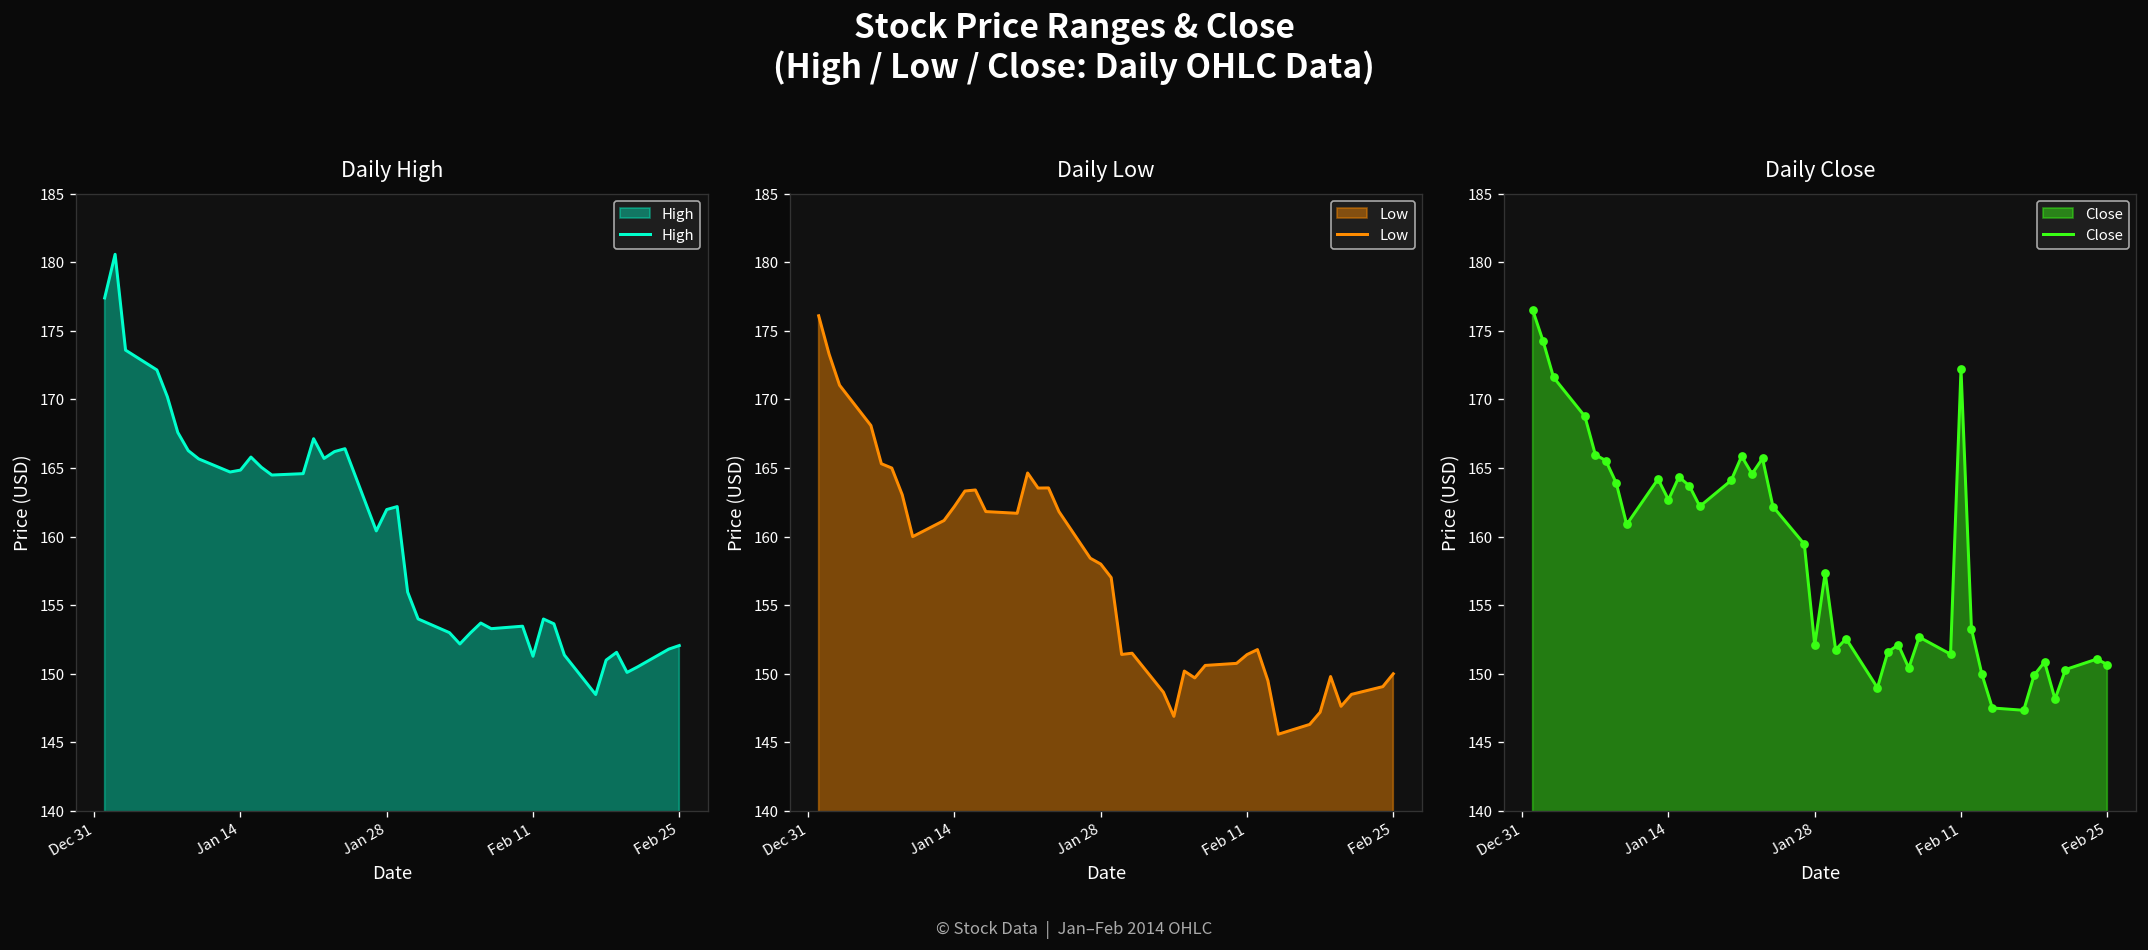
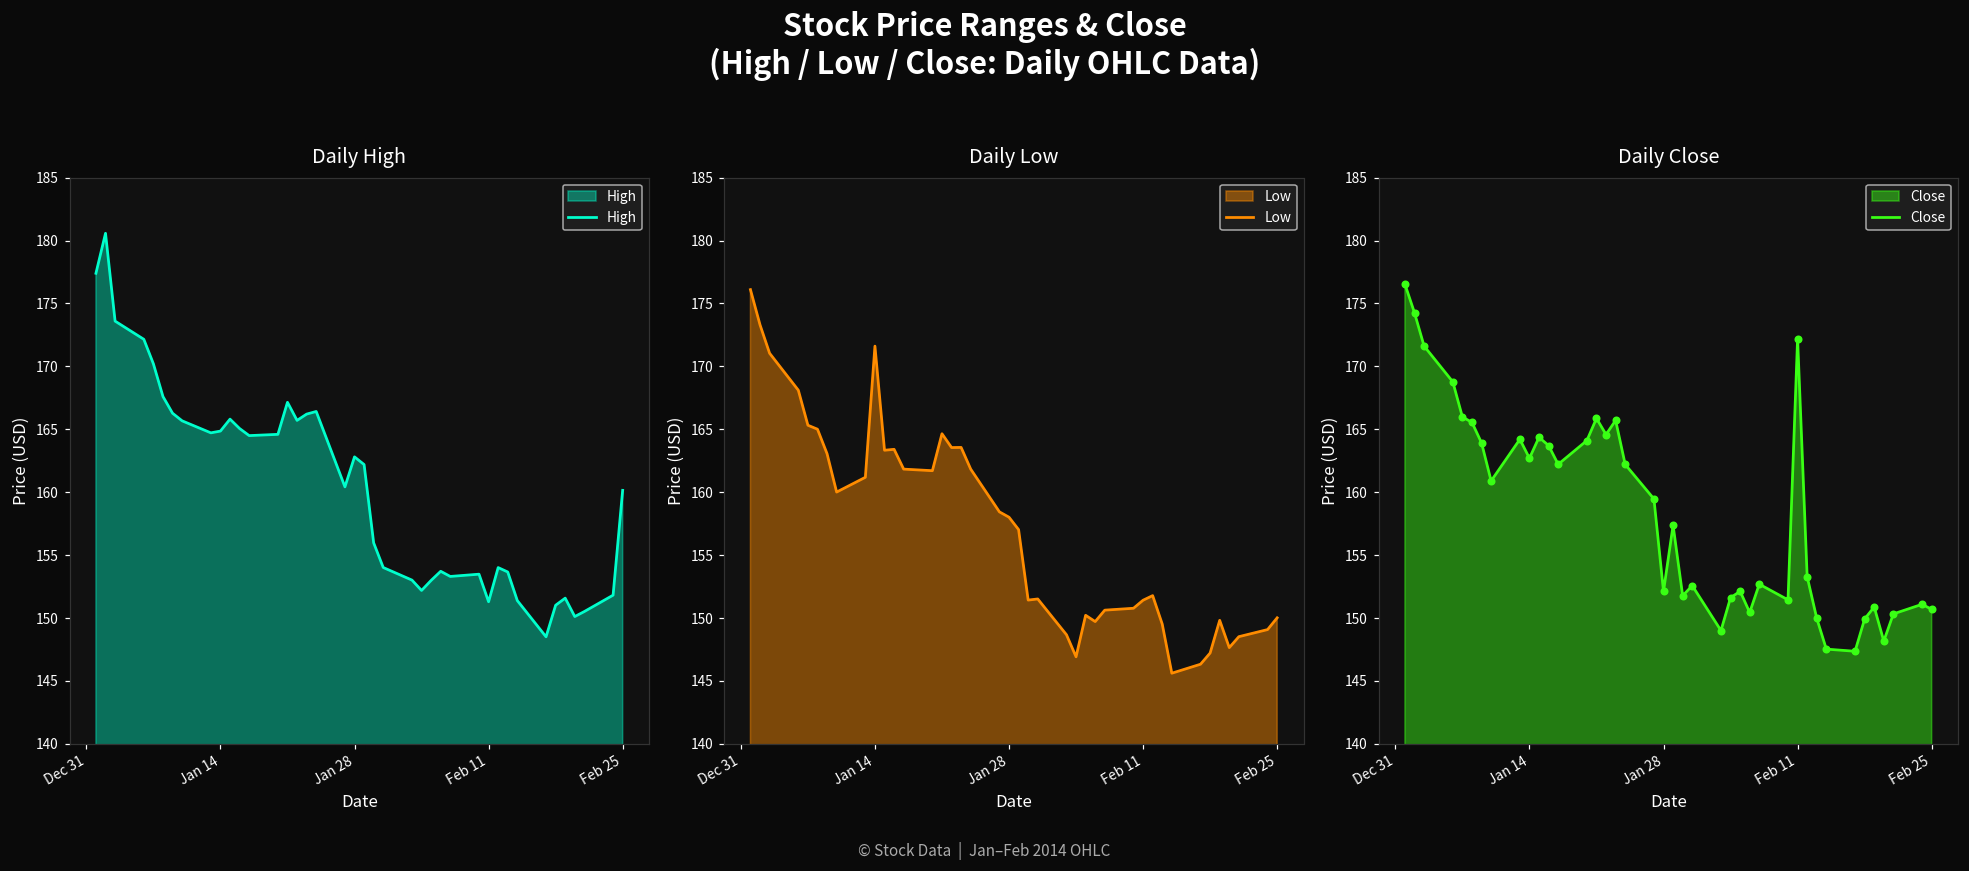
Daily High, Jan 28: 162.0 -> 162.8
Daily High, Feb 25: 152.1 -> 160.1
Daily Low, Jan 14: 162.2 -> 171.6
